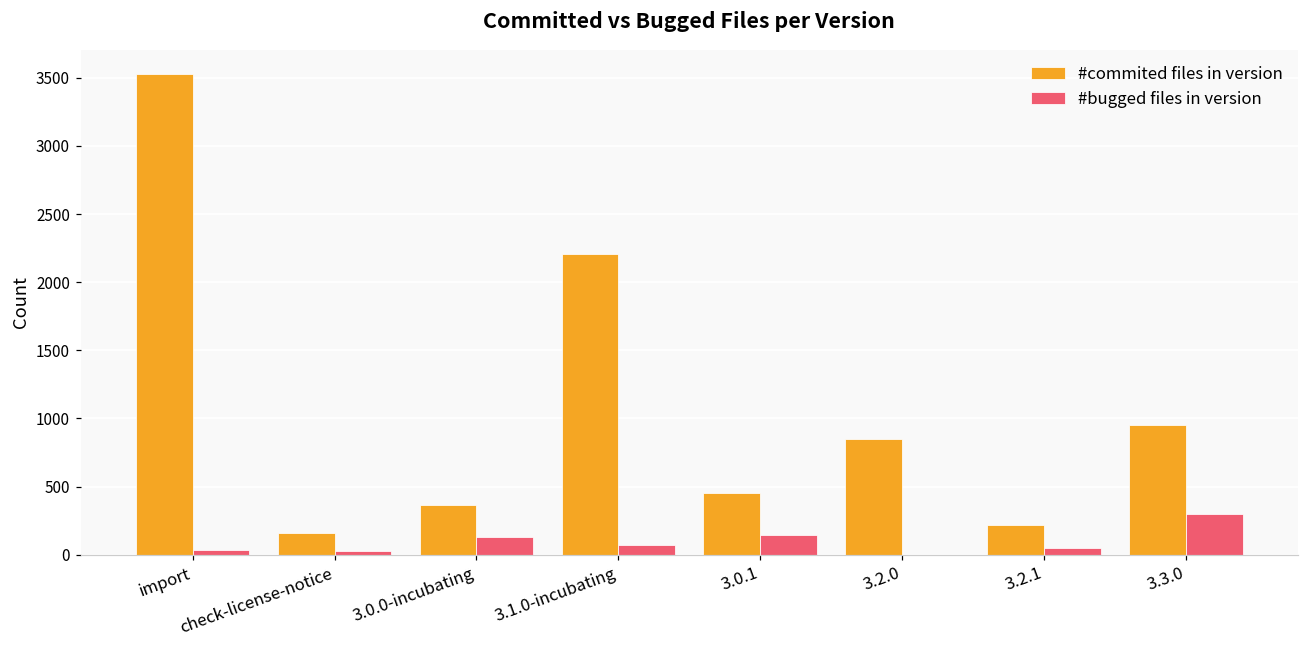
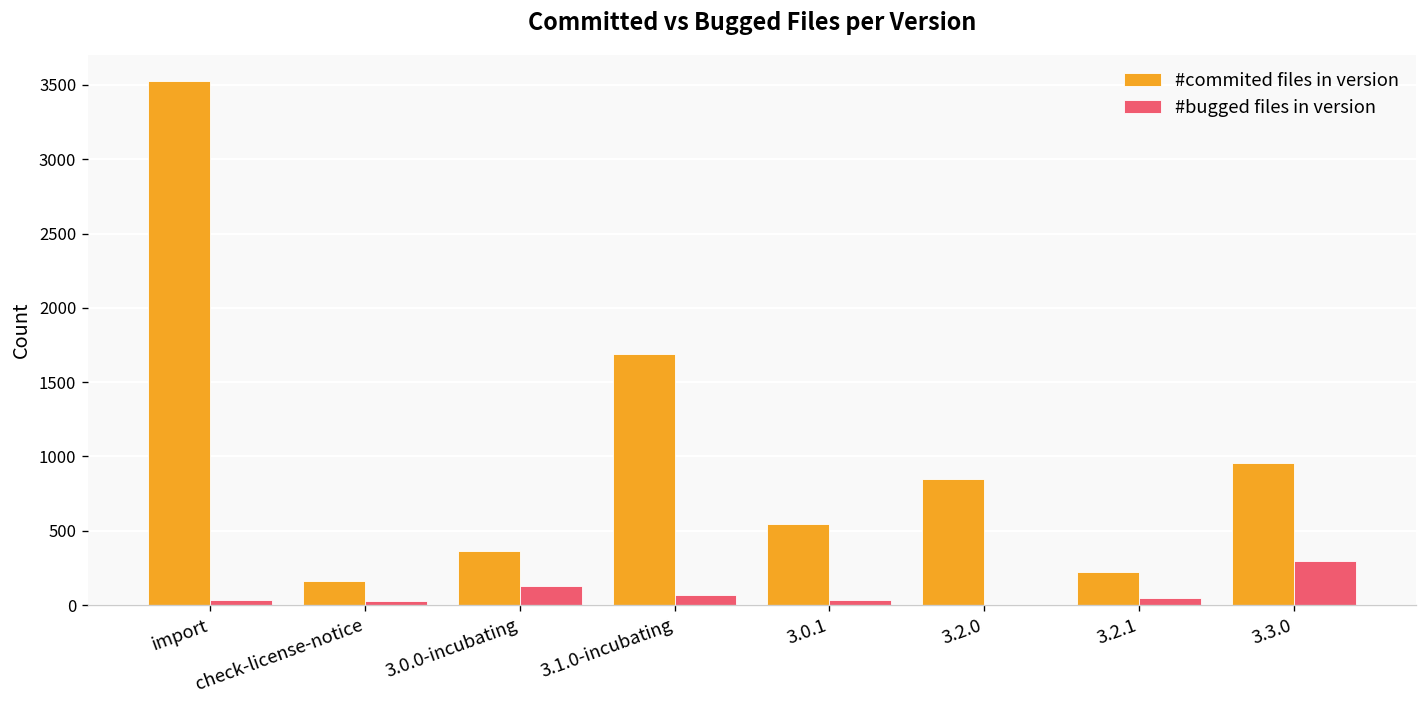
#commited files in version, 3.1.0-incubating: 2210 -> 1690
#commited files in version, 3.0.1: 450 -> 540
#bugged files in version, 3.0.1: 150 -> 40
